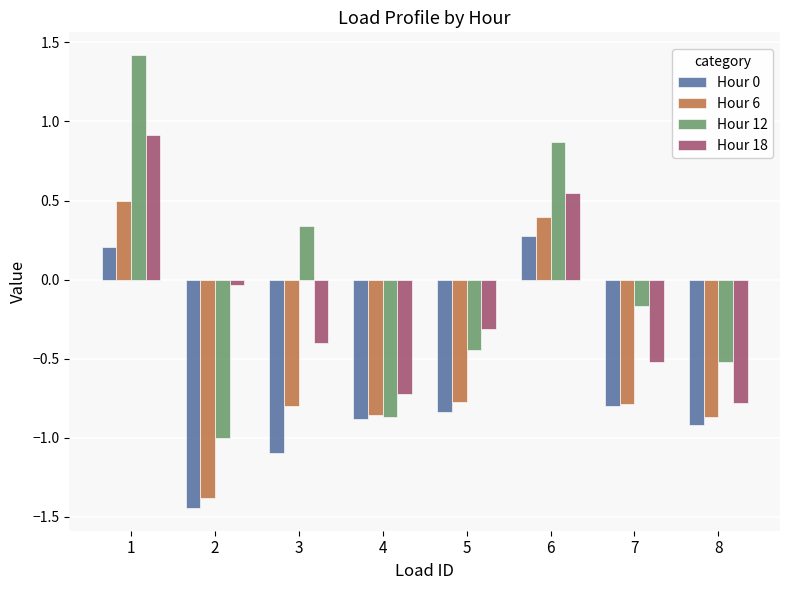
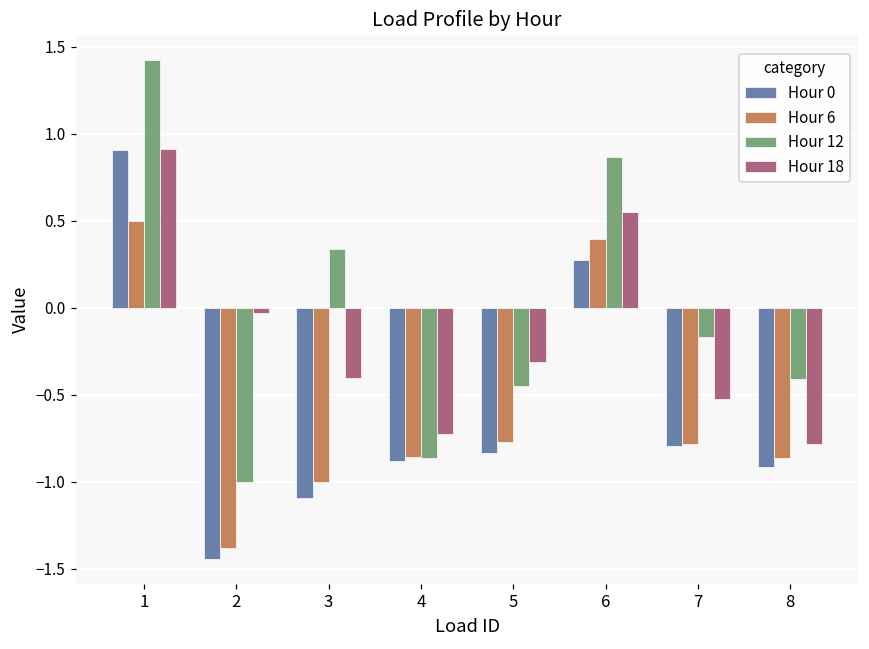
Hour 0, 1: 0.21 -> 0.91
Hour 6, 3: -0.80 -> -1.00
Hour 12, 8: -0.52 -> -0.41
